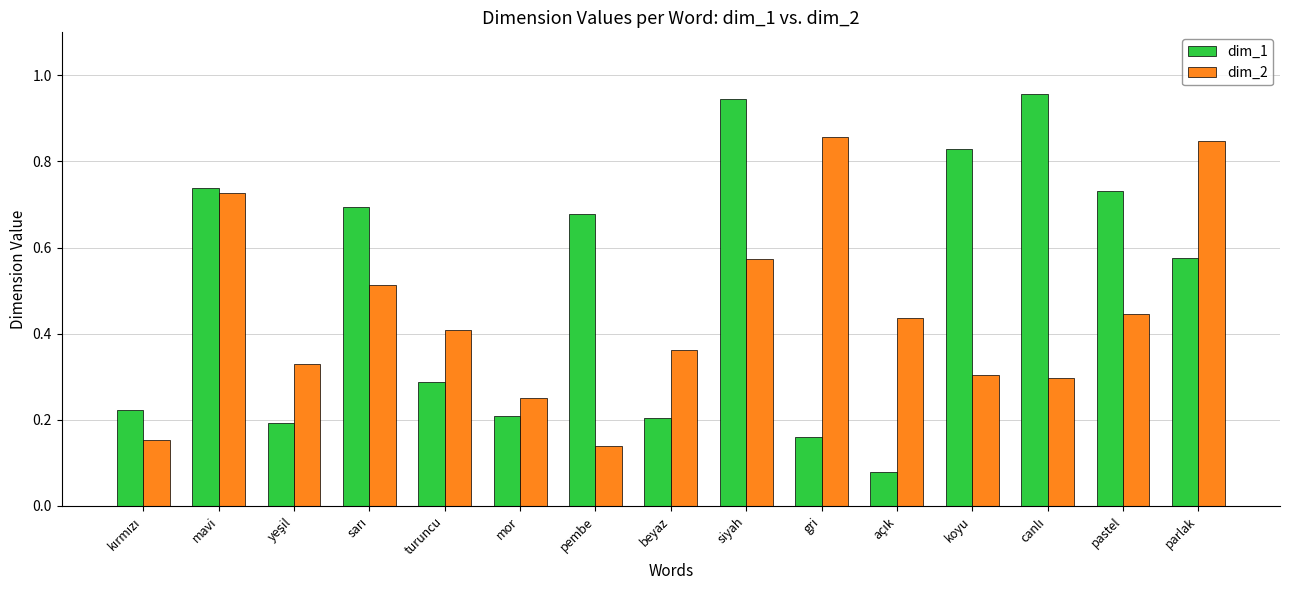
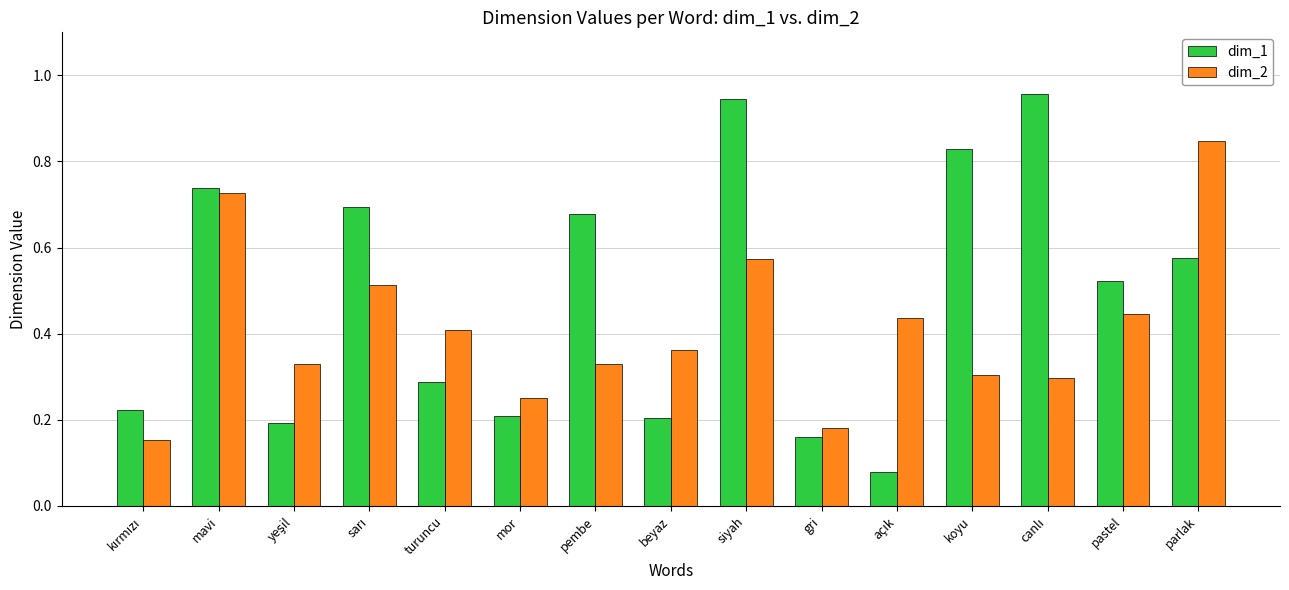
dim_2, pembe: 0.14 -> 0.33
dim_2, gri: 0.86 -> 0.18
dim_1, pastel: 0.73 -> 0.52
